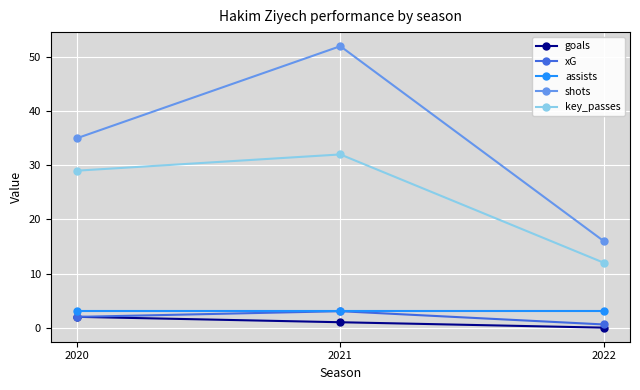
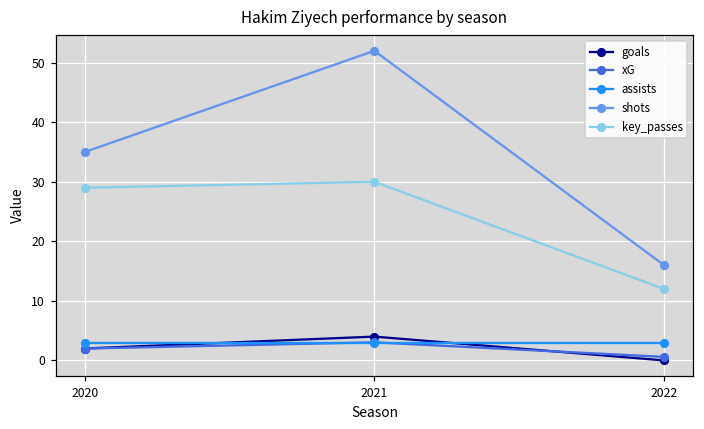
goals, 2021: 1 -> 4
key_passes, 2021: 32 -> 30
